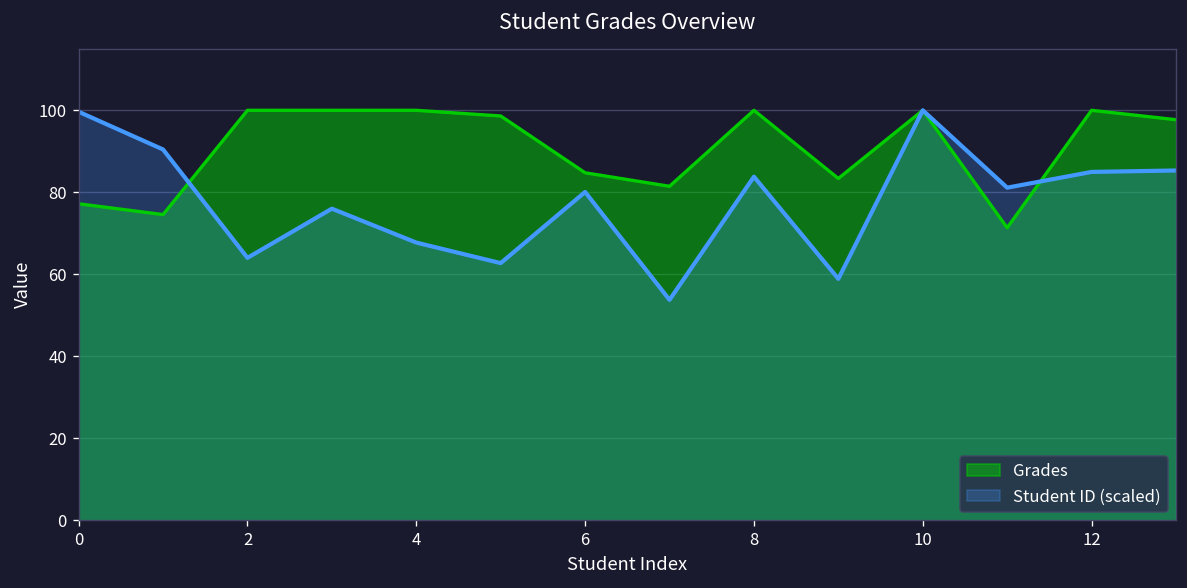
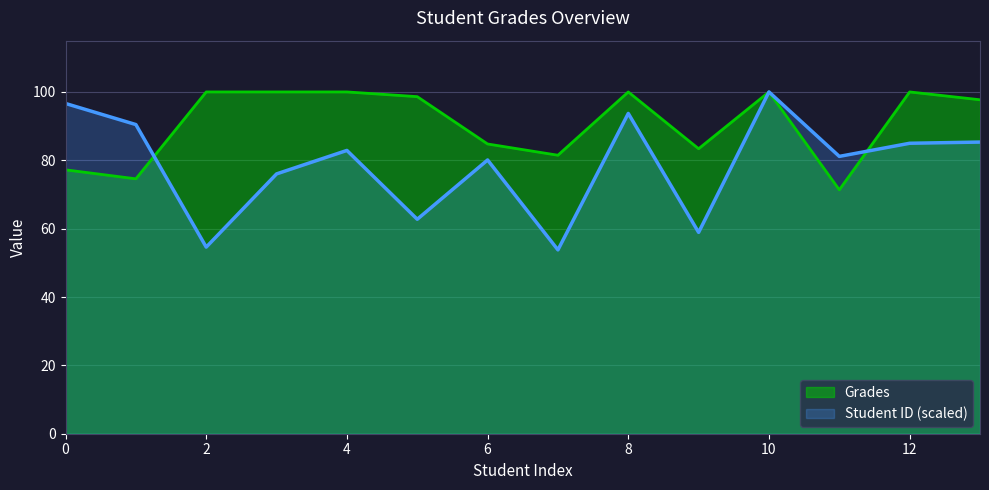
Student ID (scaled), 0: 100 -> 97
Student ID (scaled), 2: 64 -> 55
Student ID (scaled), 4: 68 -> 83
Student ID (scaled), 8: 84 -> 94
